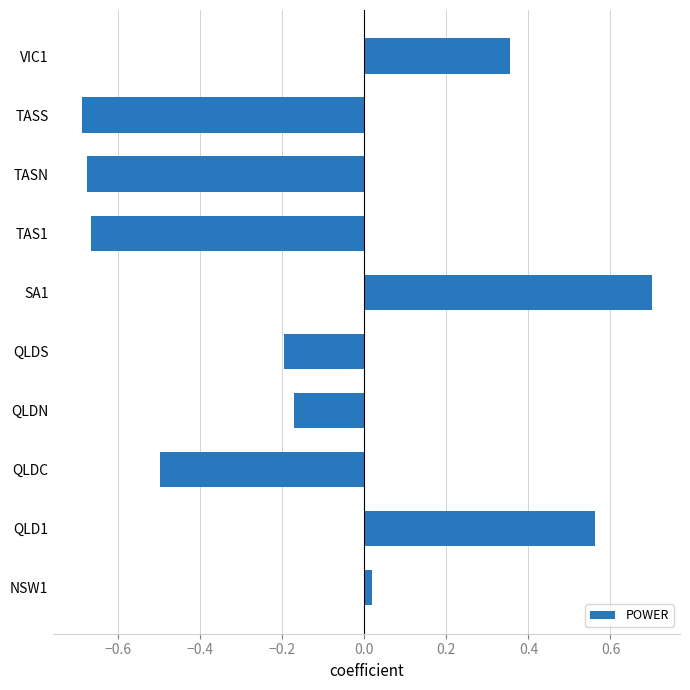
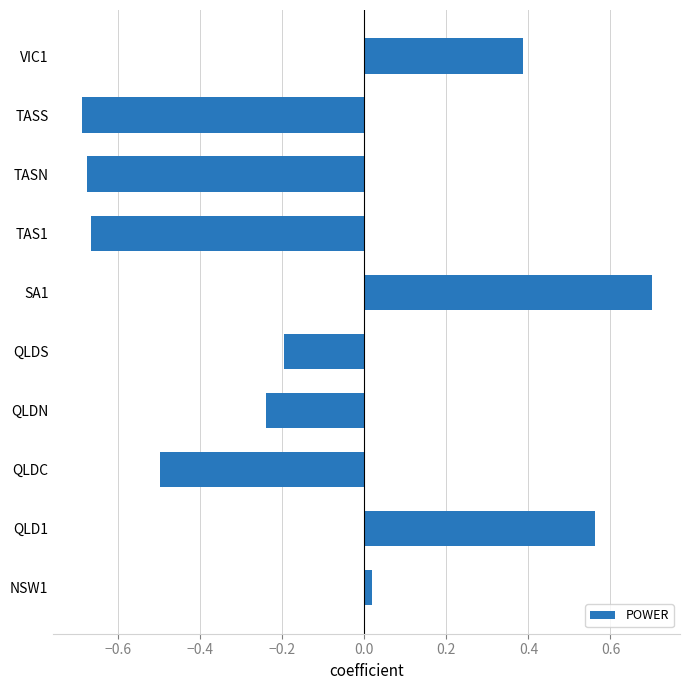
VIC1: 0.35 -> 0.39
QLDN: -0.17 -> -0.24
